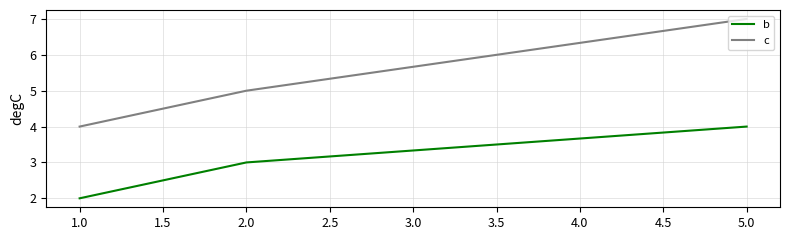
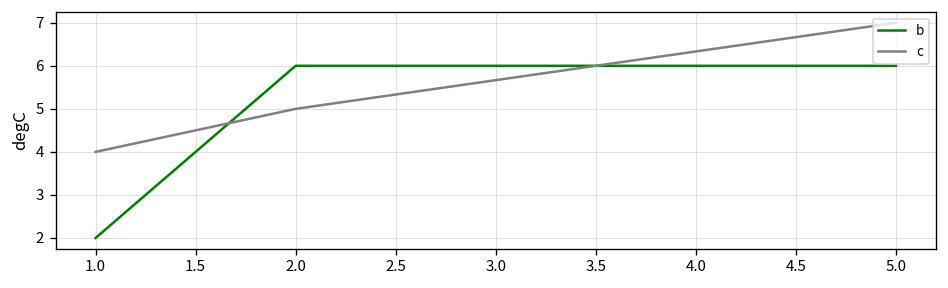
b, 2.0: 3 -> 6
b, 5.0: 4 -> 6
